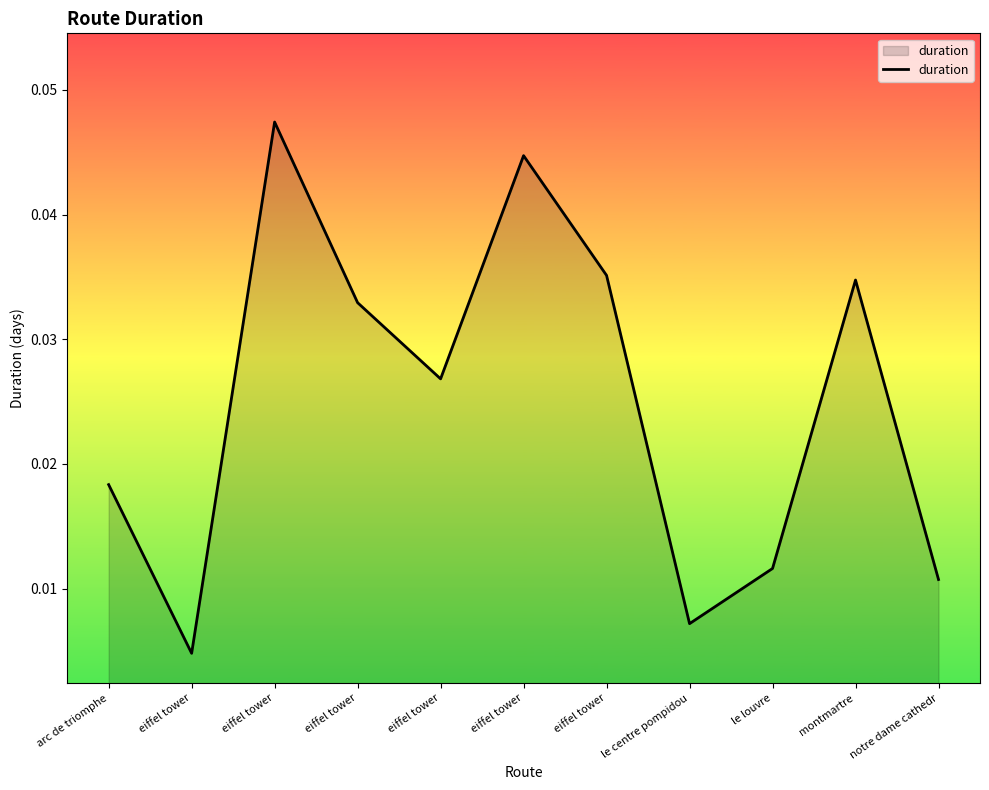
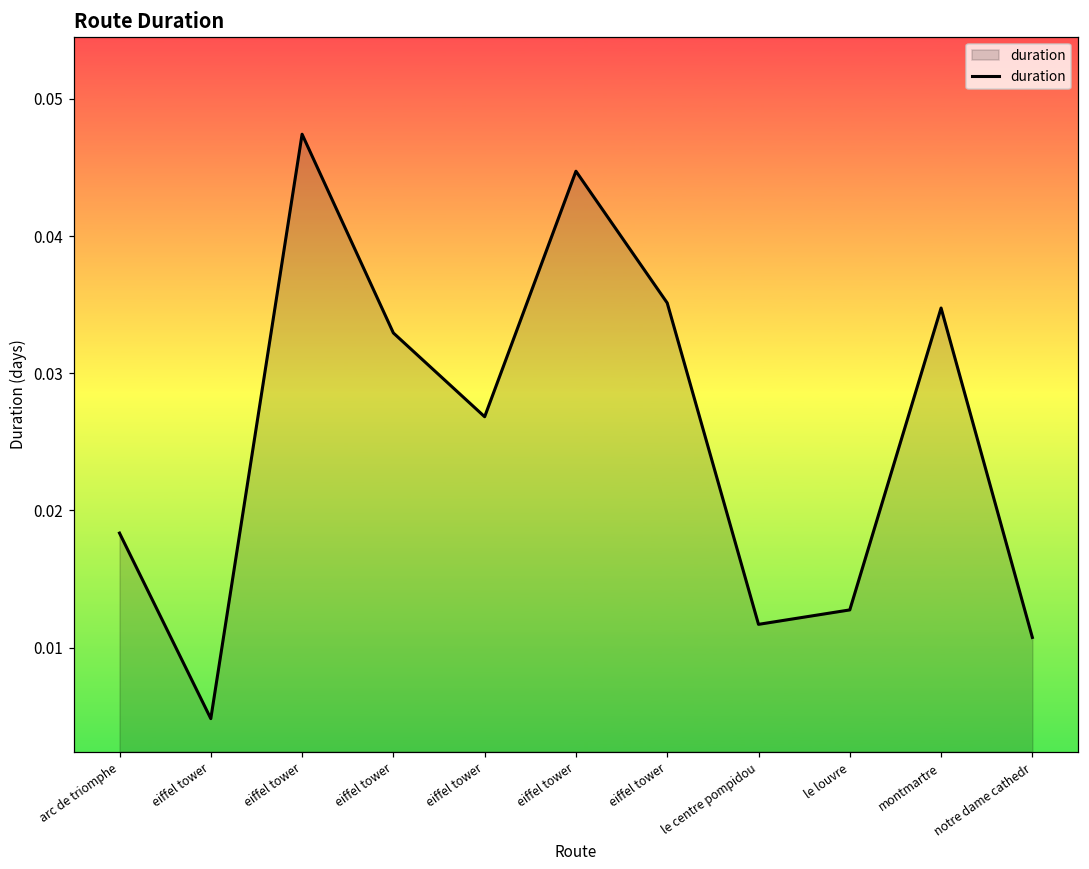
le centre pompidou: 0.0072 -> 0.0117
le louvre: 0.0116 -> 0.0127
